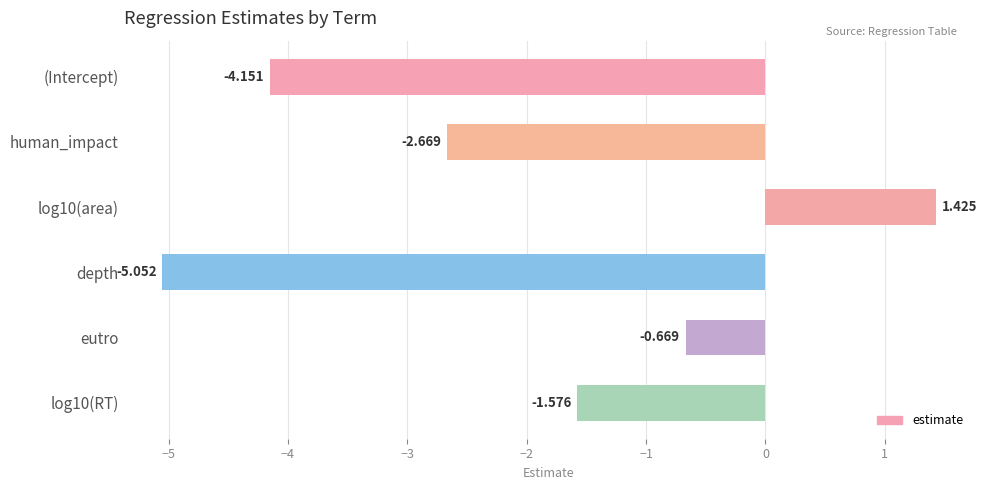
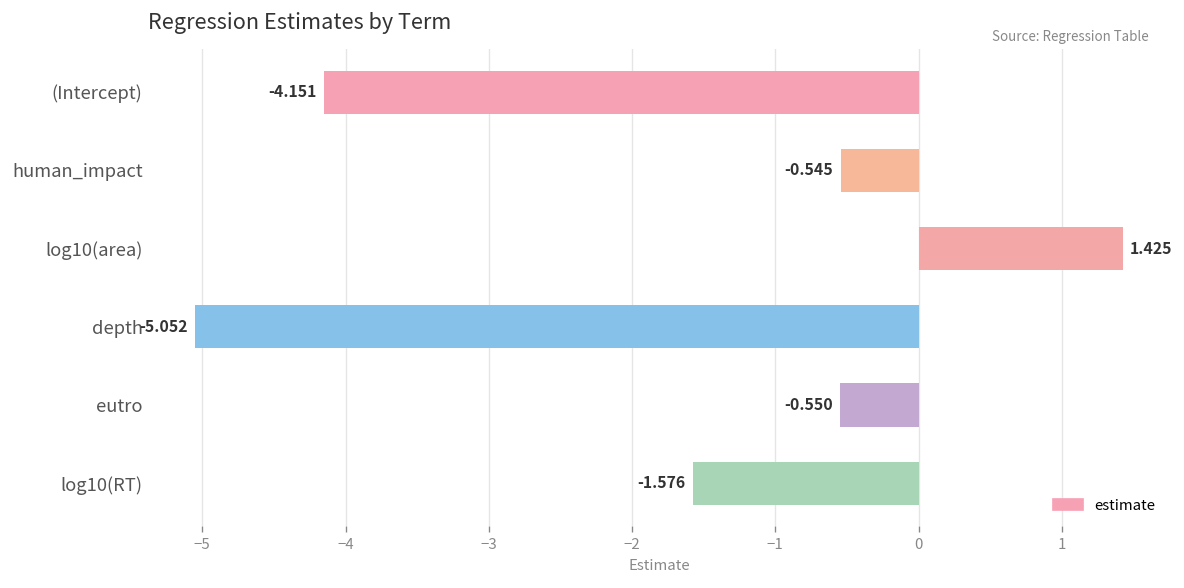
human_impact: -2.669 -> -0.545
eutro: -0.669 -> -0.550
